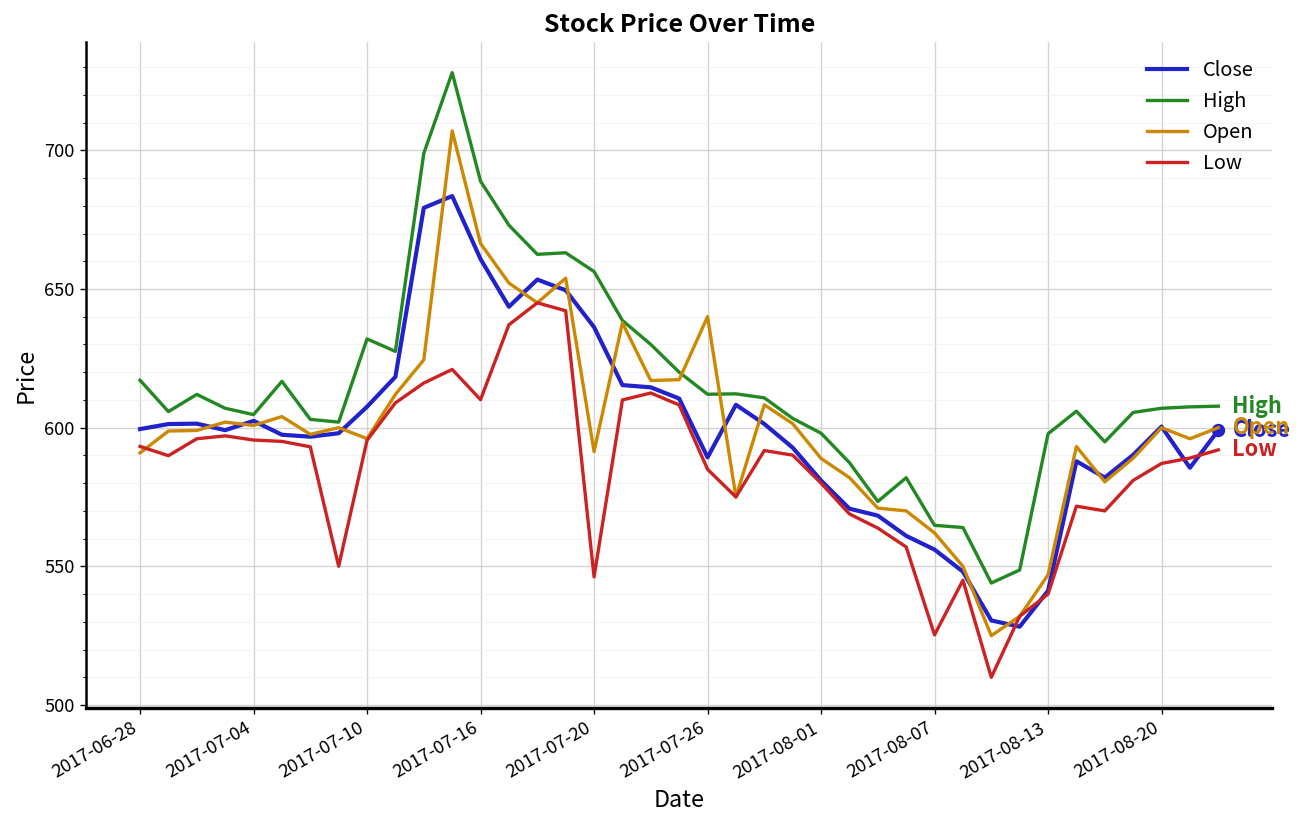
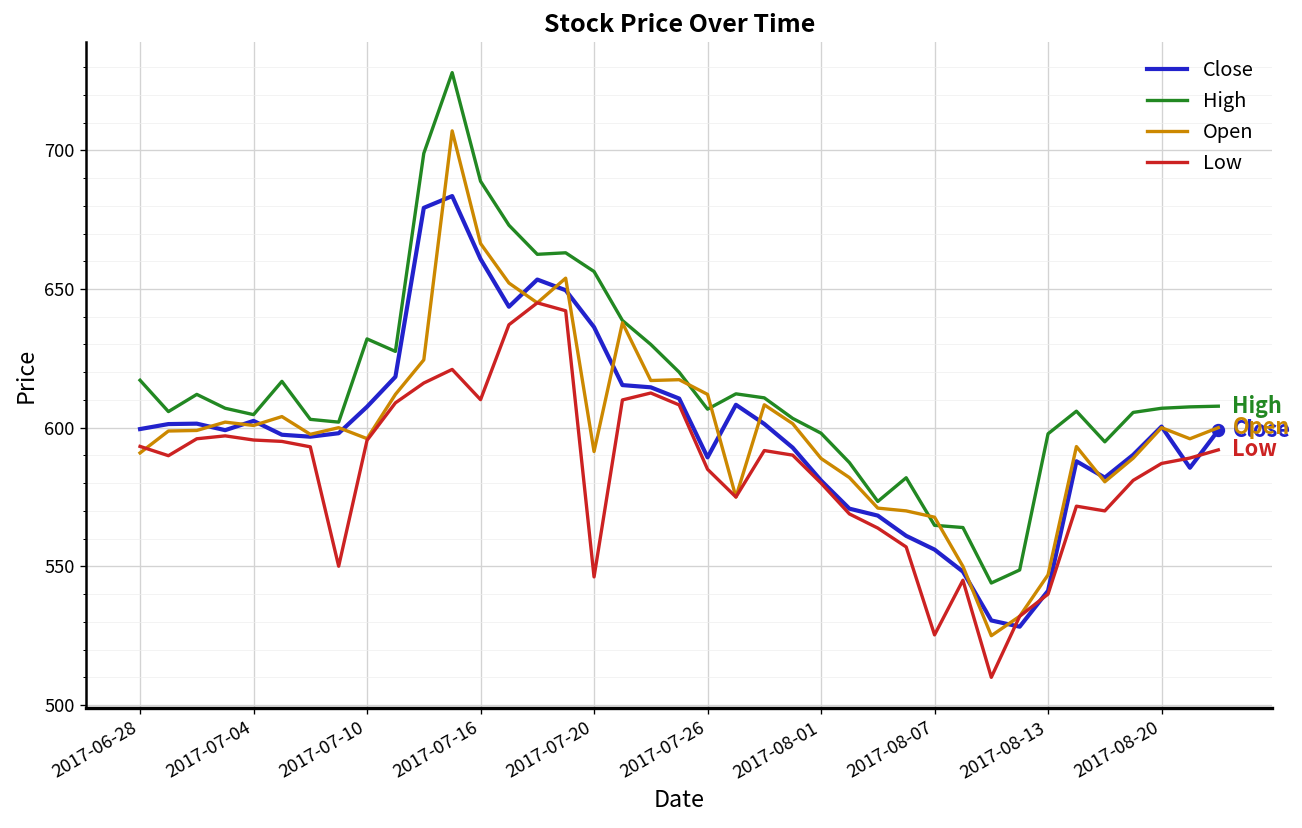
High, 2017-07-26: 612 -> 607
Open, 2017-07-26: 640 -> 612
Open, 2017-08-07: 562 -> 568
